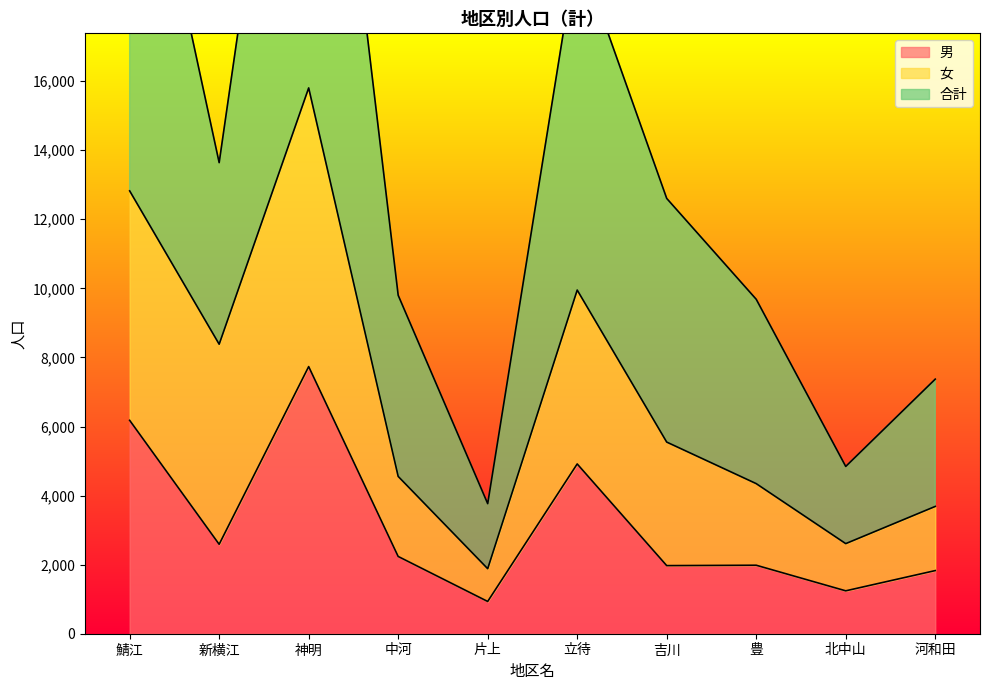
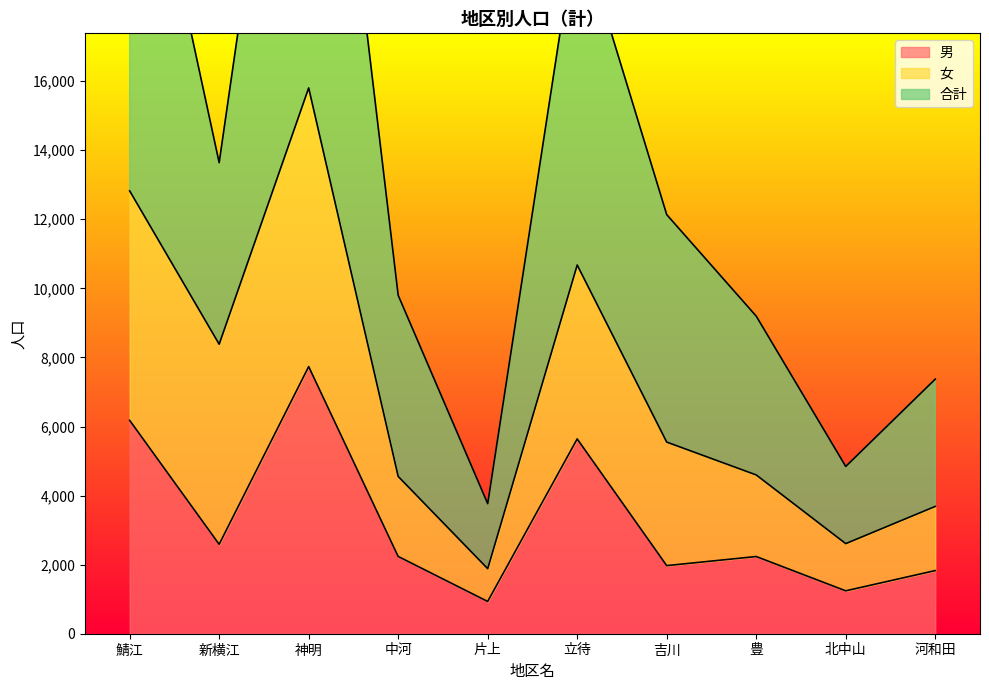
男, 立待: 4,900 -> 5,600
合計, 吉川: 7,100 -> 6,600
男, 豊: 2,000 -> 2,200
合計, 豊: 5,300 -> 4,600
